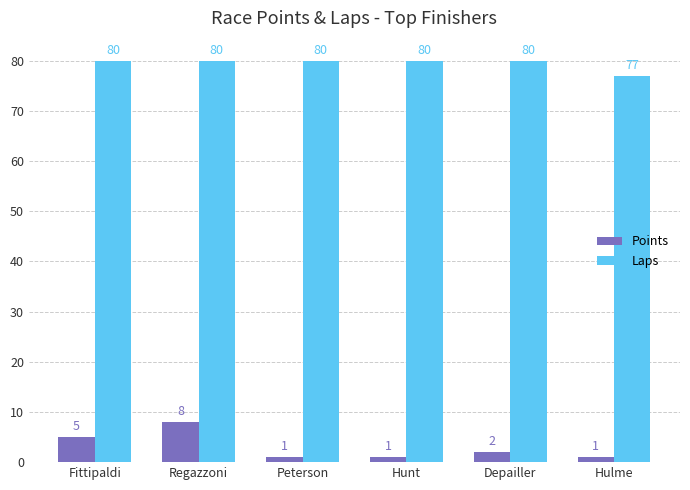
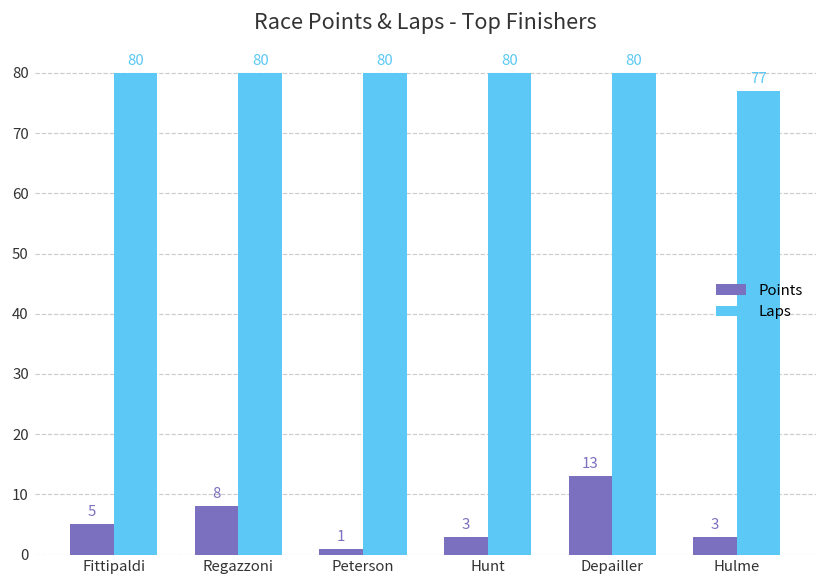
Points, Hunt: 1 -> 3
Points, Depailler: 2 -> 13
Points, Hulme: 1 -> 3
